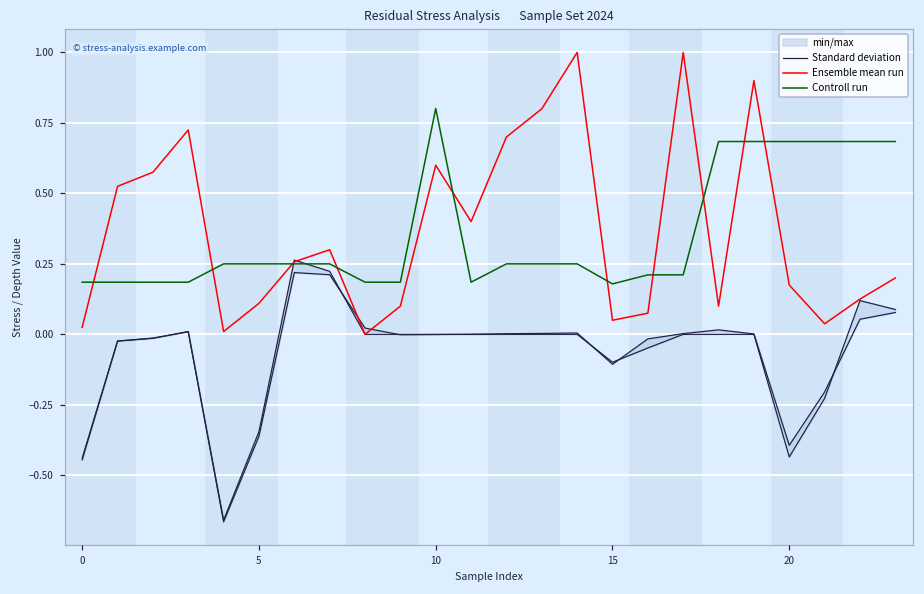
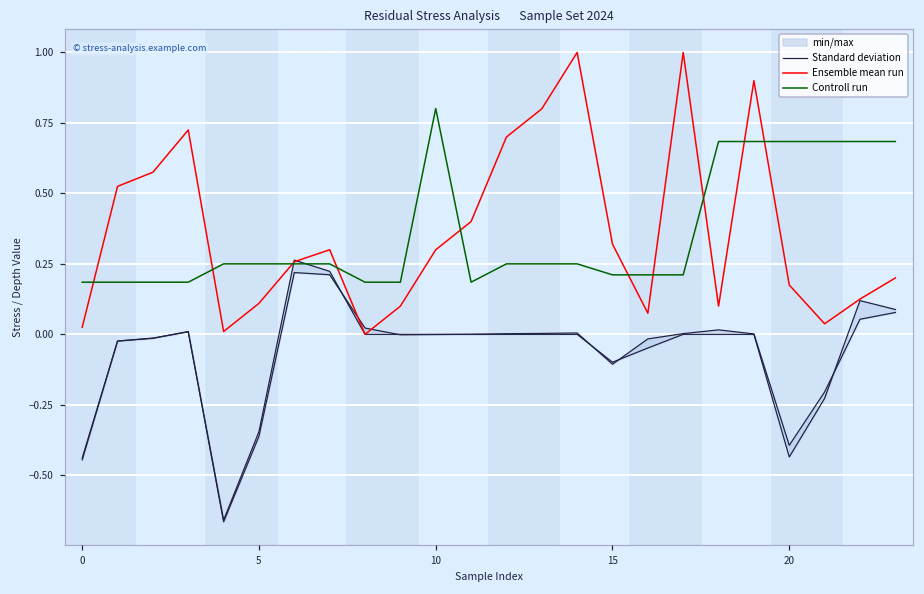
Ensemble mean run, 10: 0.6 -> 0.3
Ensemble mean run, 15: 0.05 -> 0.32
Controll run, 15: 0.18 -> 0.21
